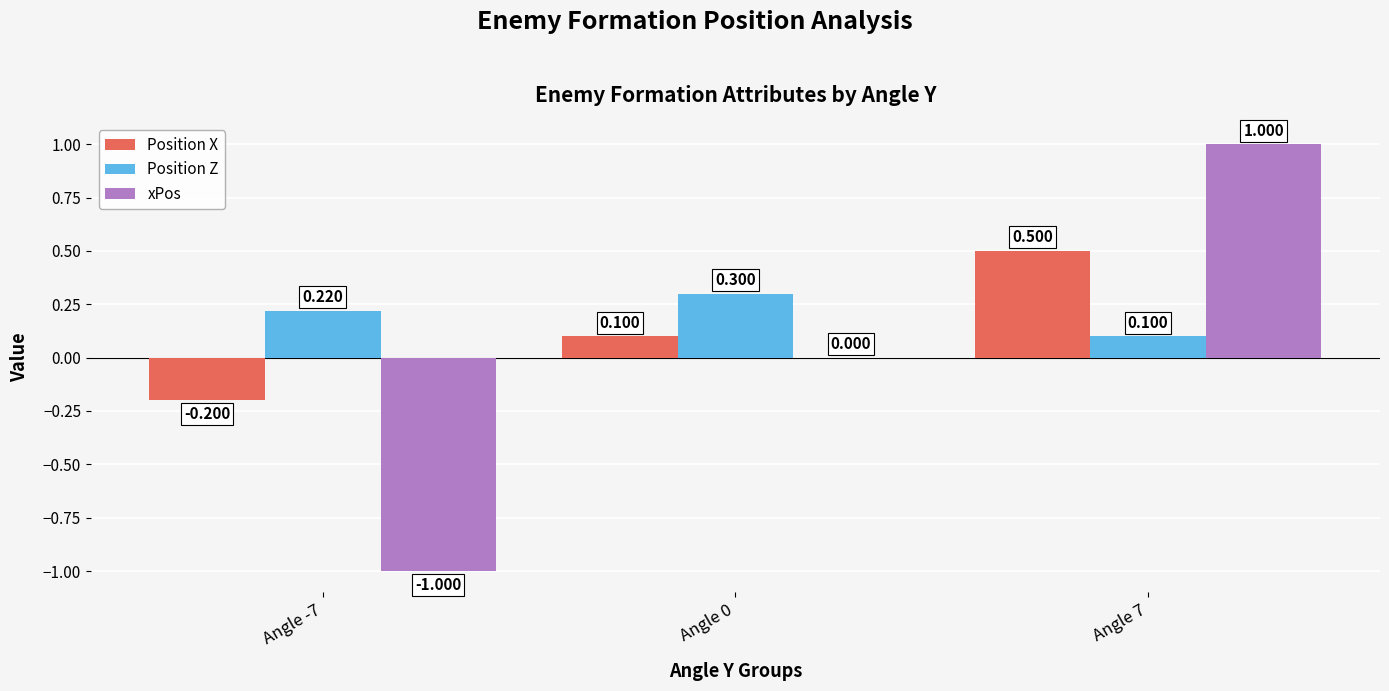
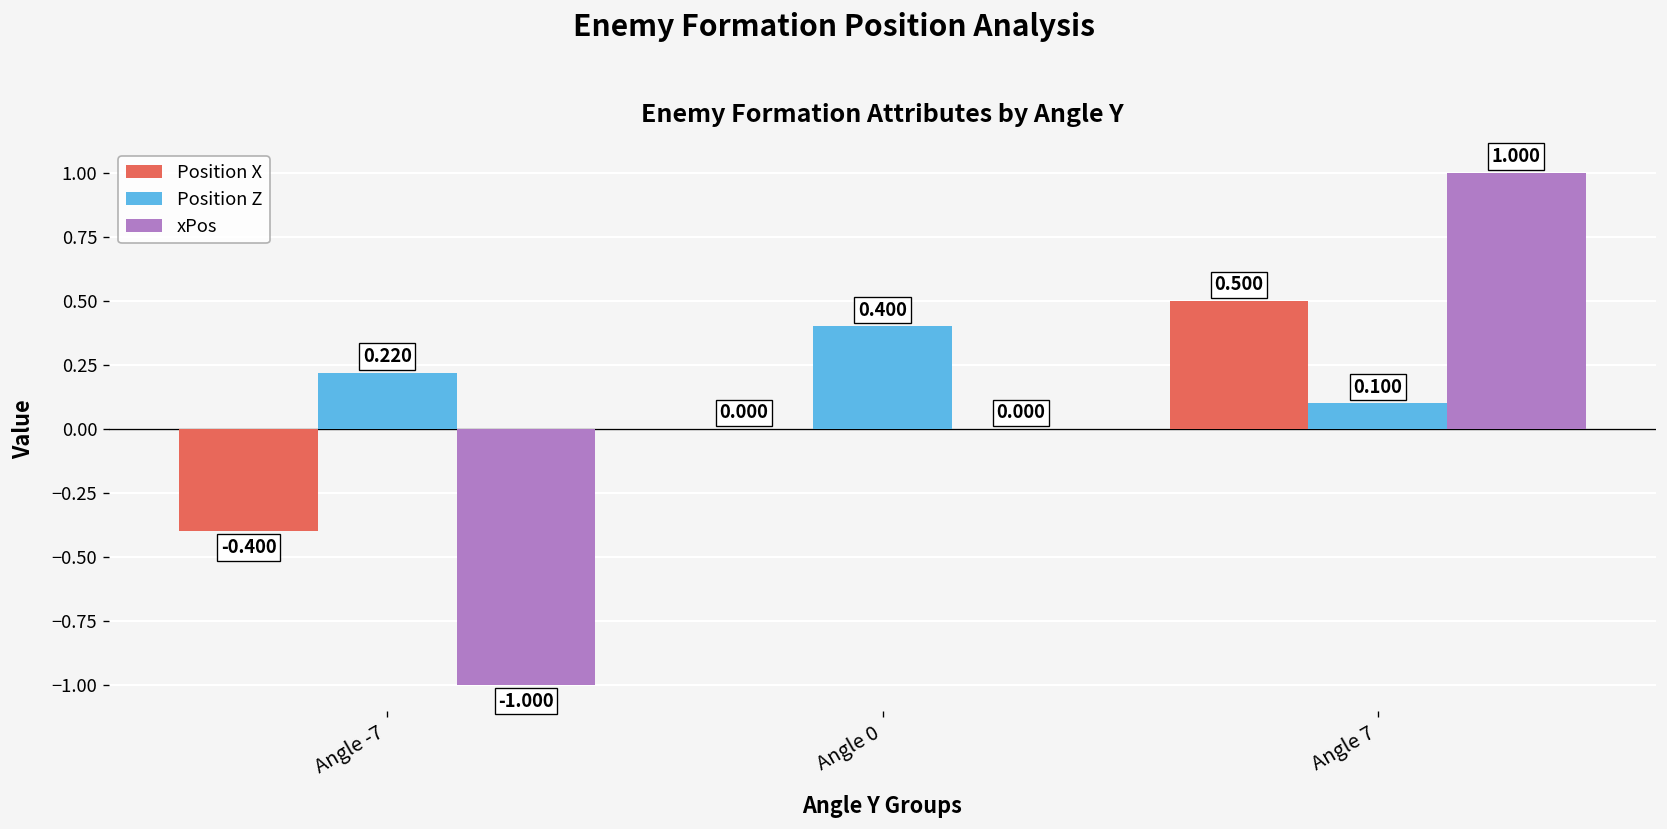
Position X, Angle -7: -0.200 -> -0.400
Position X, Angle 0: 0.100 -> 0.000
Position Z, Angle 0: 0.300 -> 0.400
